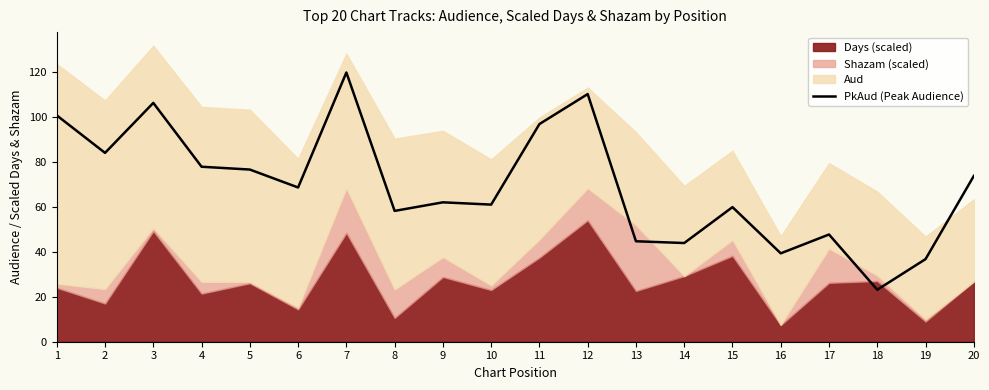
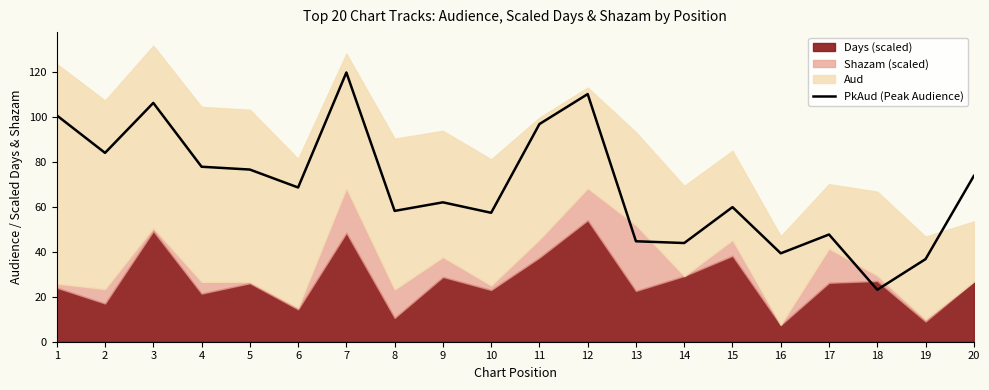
PkAud (Peak Audience), 10: 61 -> 57
Aud, 17: 38 -> 29
Aud, 20: 36 -> 27
